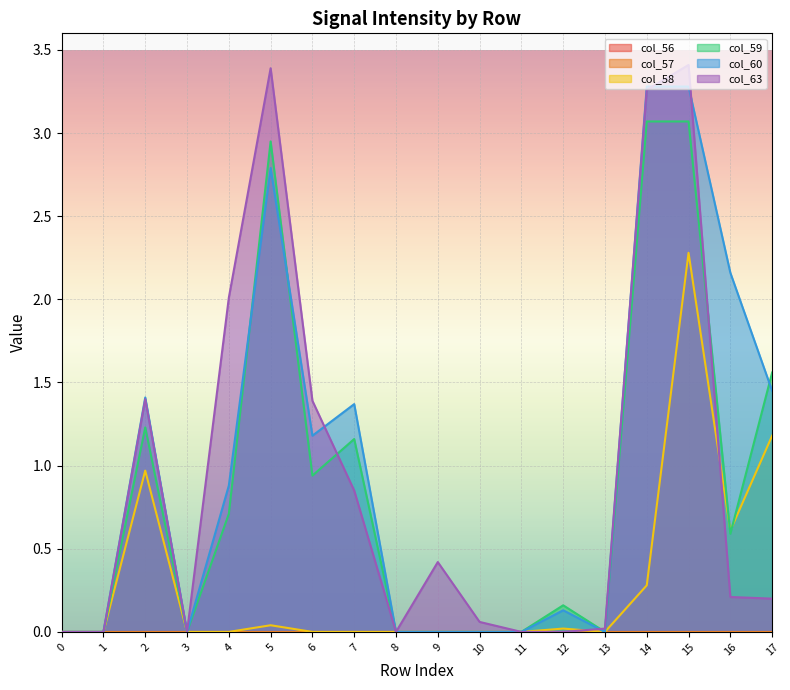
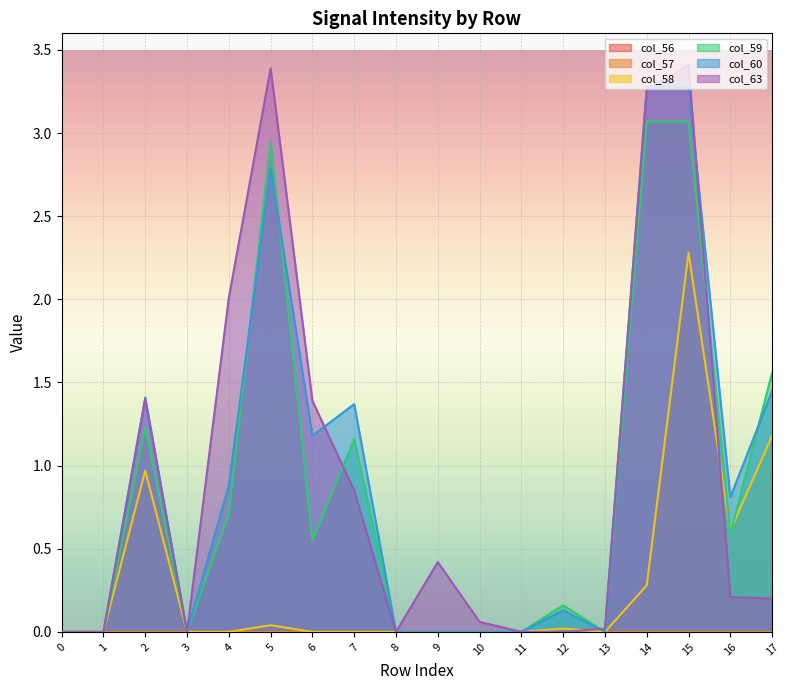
col_59, 6: 0.94 -> 0.55
col_60, 16: 2.16 -> 0.81
